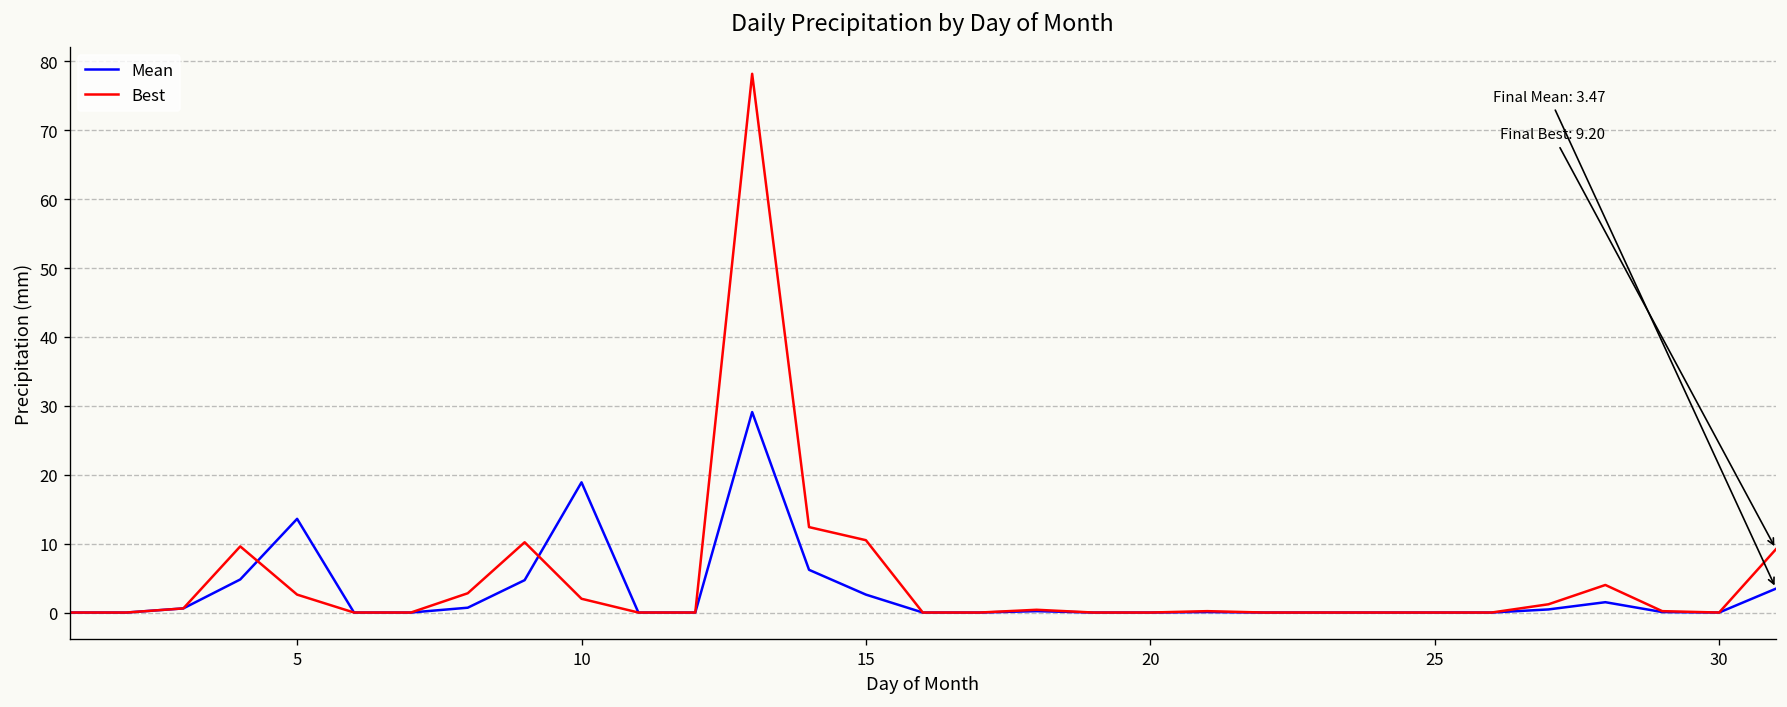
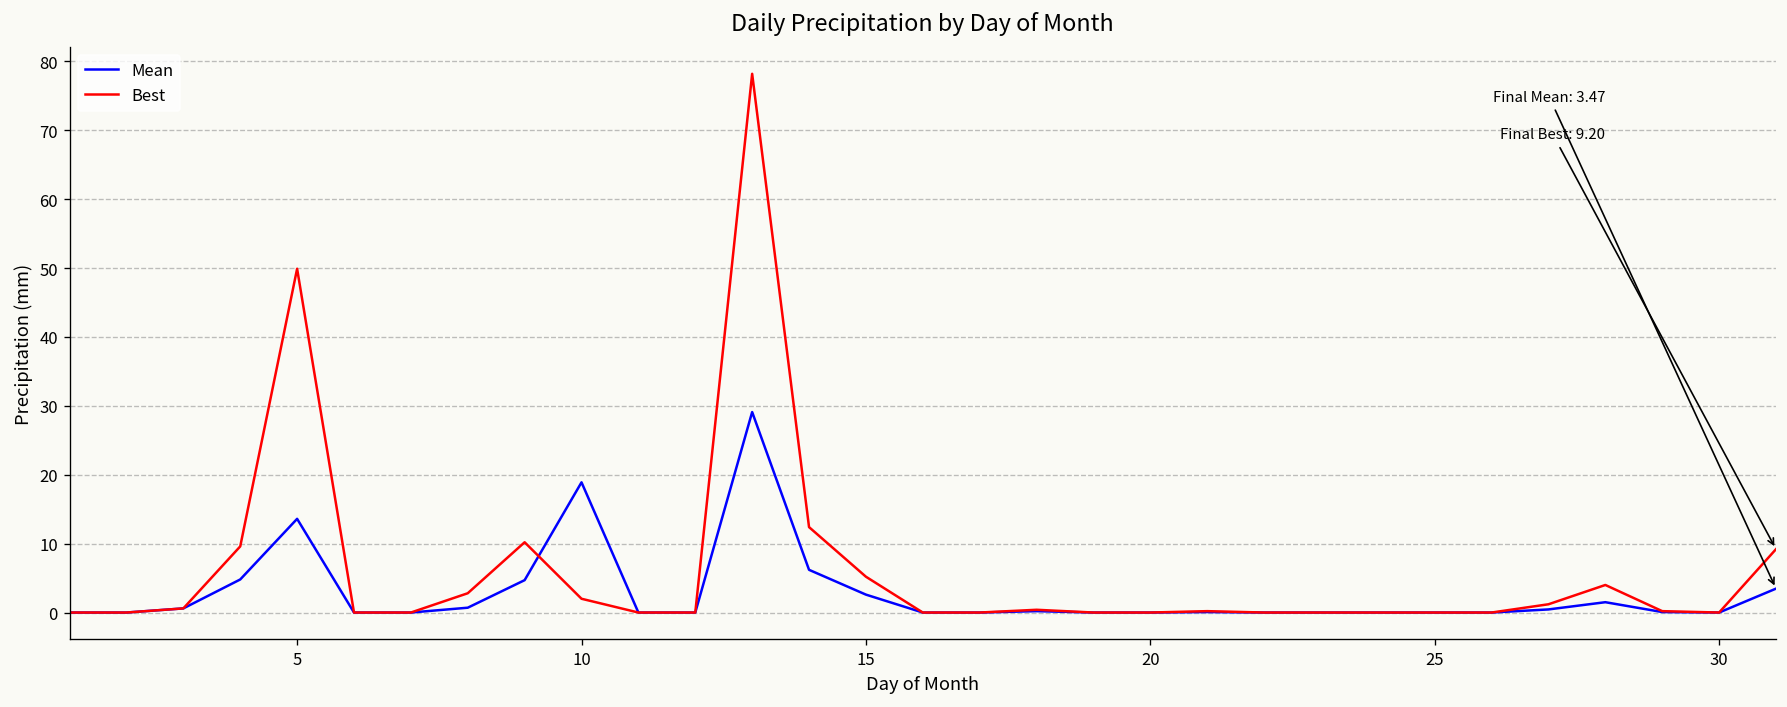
Best, 5: 3 -> 50
Best, 15: 11 -> 5
